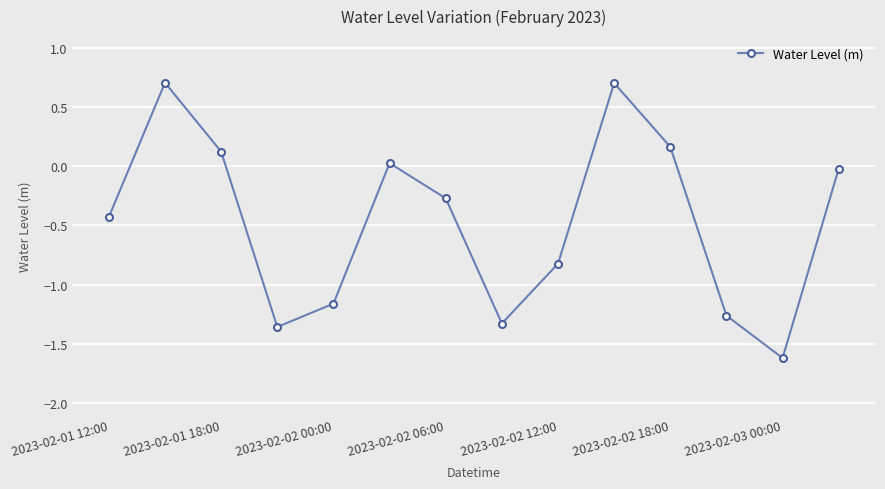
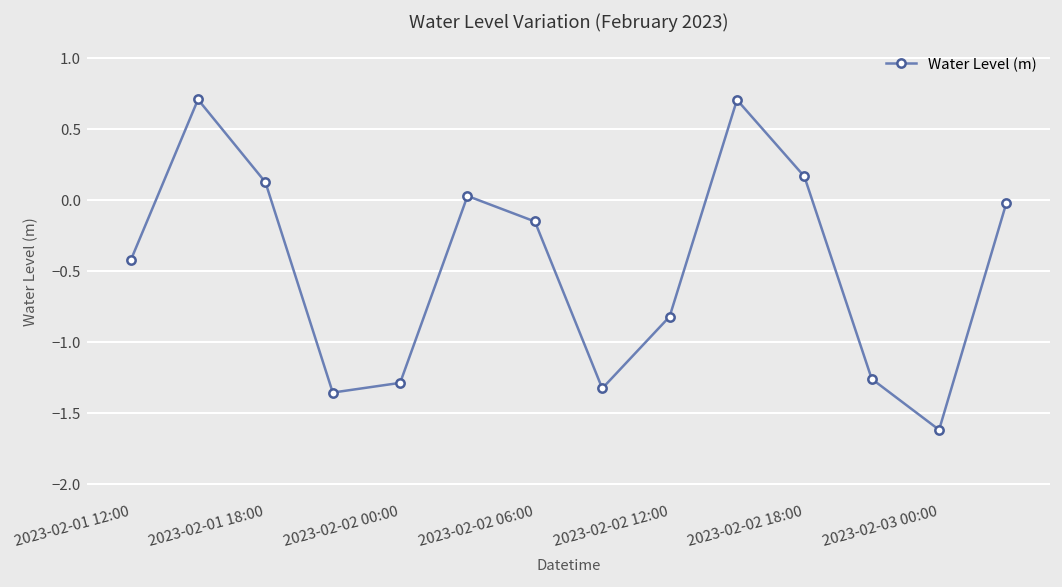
2023-02-02 00:00: -1.16 -> -1.29
2023-02-02 06:00: -0.27 -> -0.15
